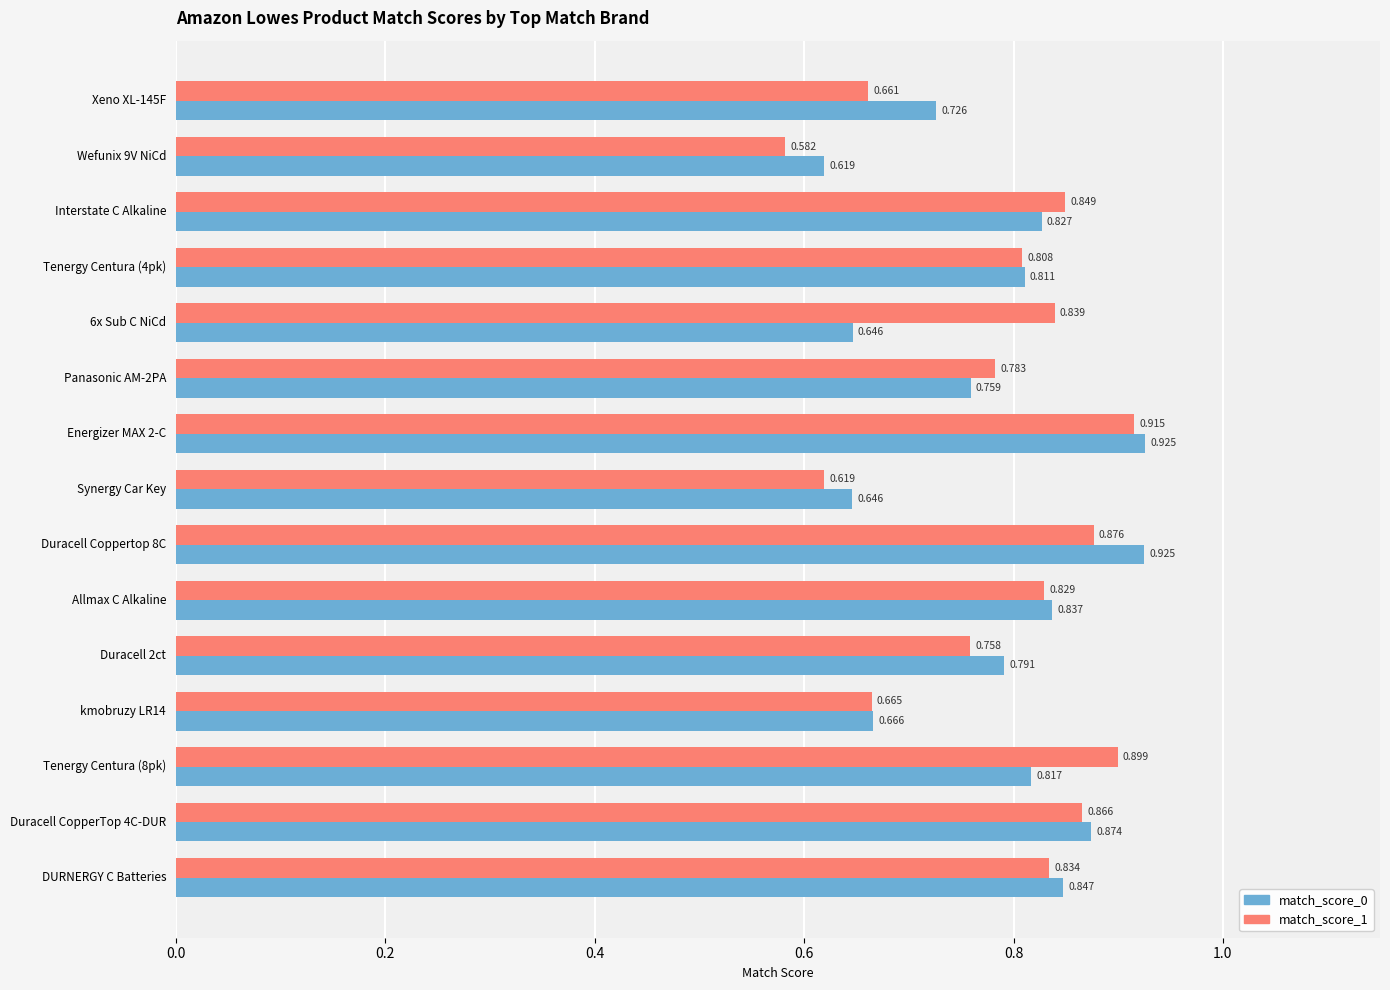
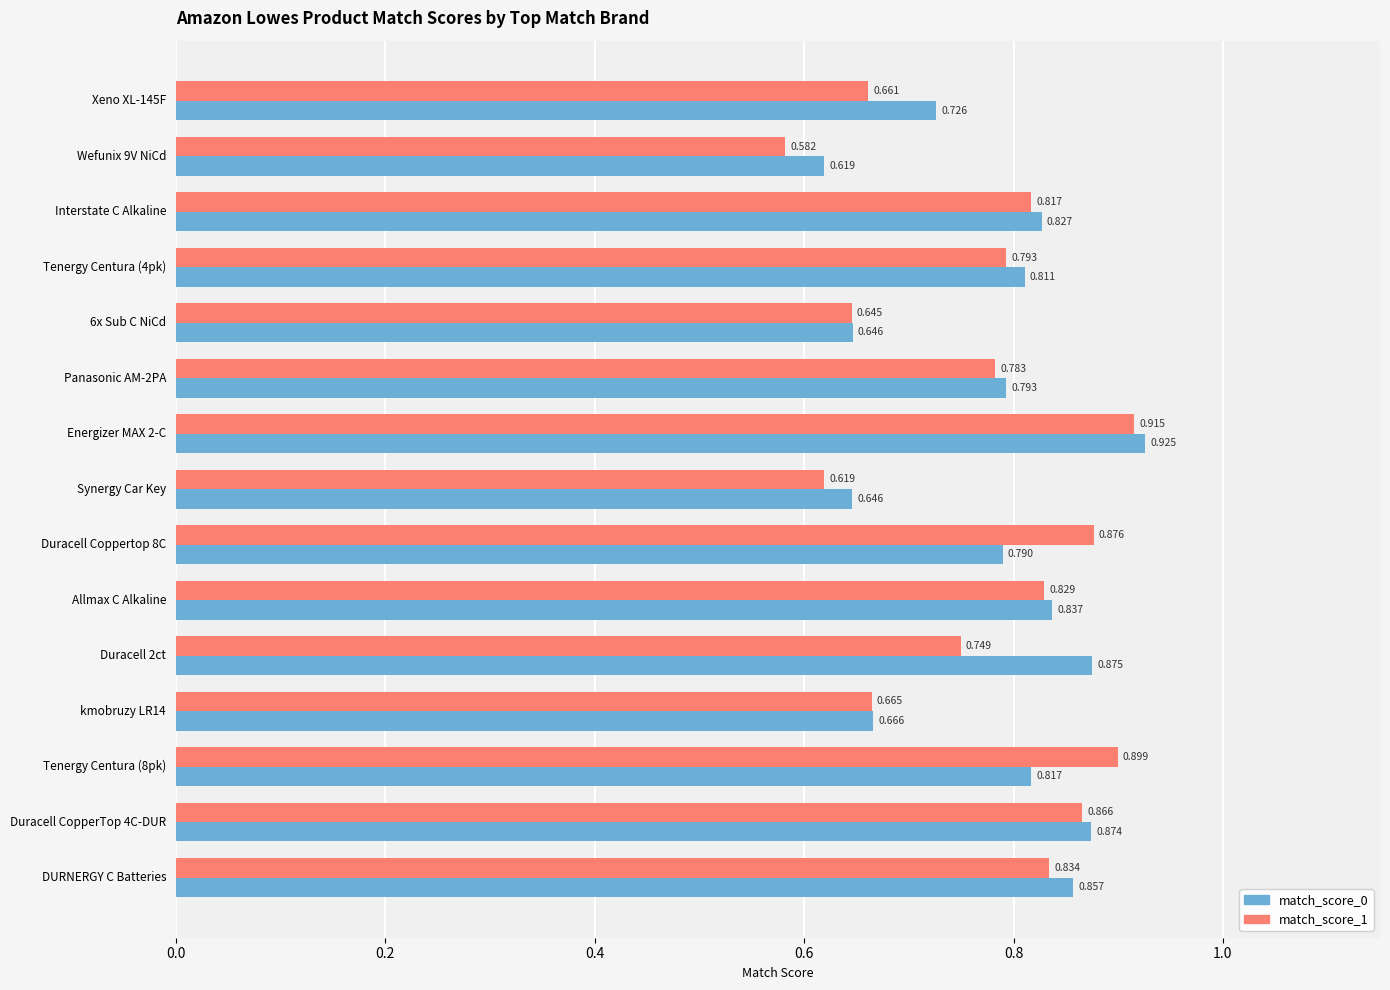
match_score_1, Interstate C Alkaline: 0.849 -> 0.817
match_score_1, Tenergy Centura (4pk): 0.808 -> 0.793
match_score_1, 6x Sub C NiCd: 0.839 -> 0.645
match_score_0, Panasonic AM-2PA: 0.759 -> 0.793
match_score_0, Duracell Coppertop 8C: 0.925 -> 0.790
match_score_1, Duracell 2ct: 0.758 -> 0.749
match_score_0, Duracell 2ct: 0.791 -> 0.875
match_score_0, DURNERGY C Batteries: 0.847 -> 0.857
